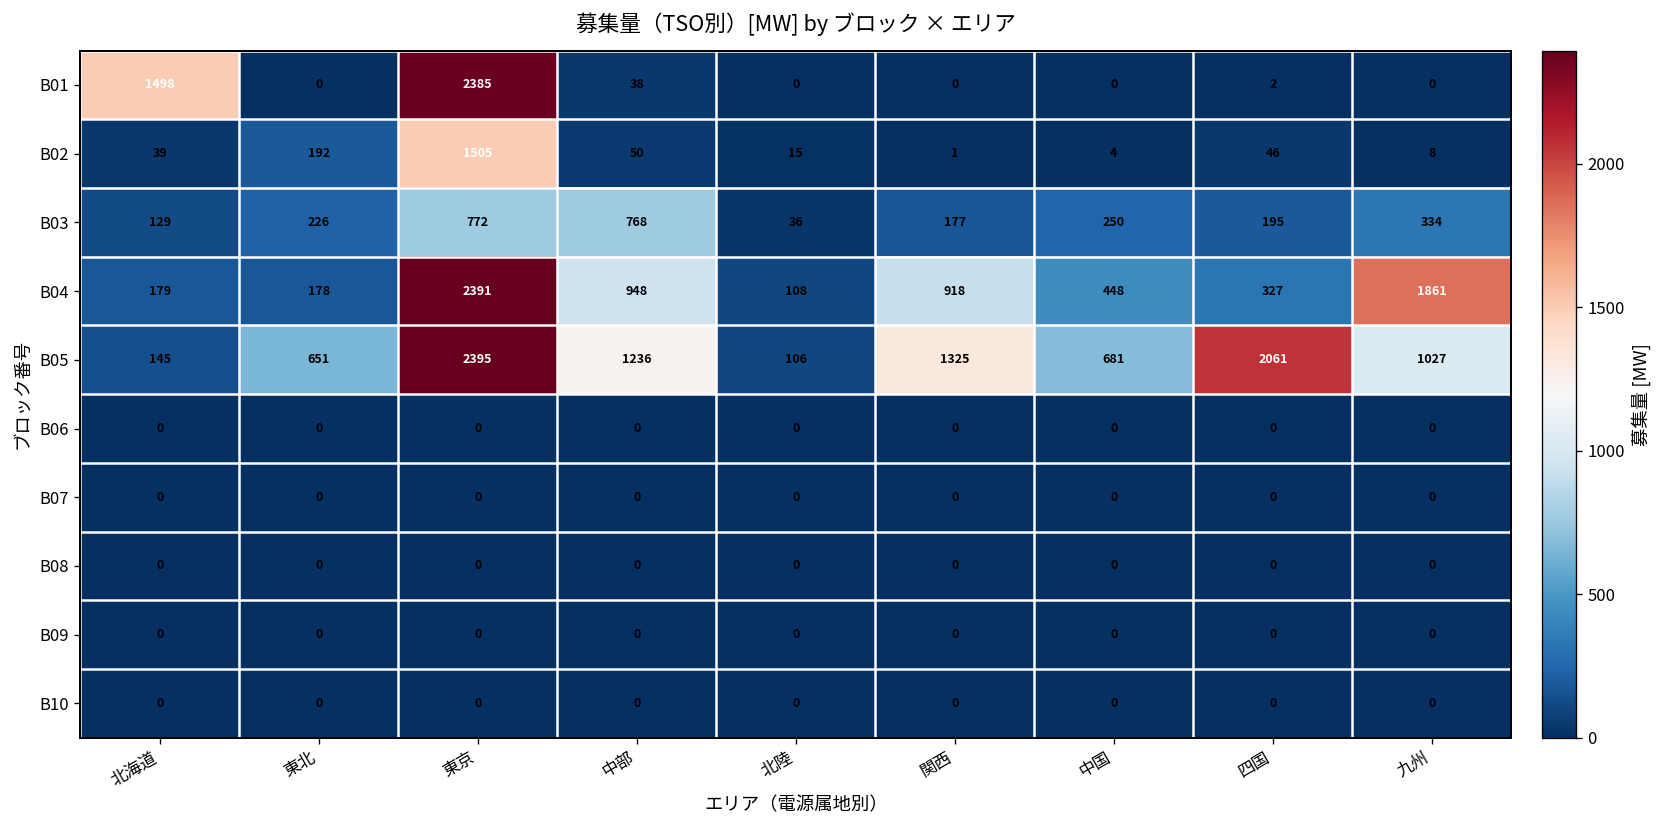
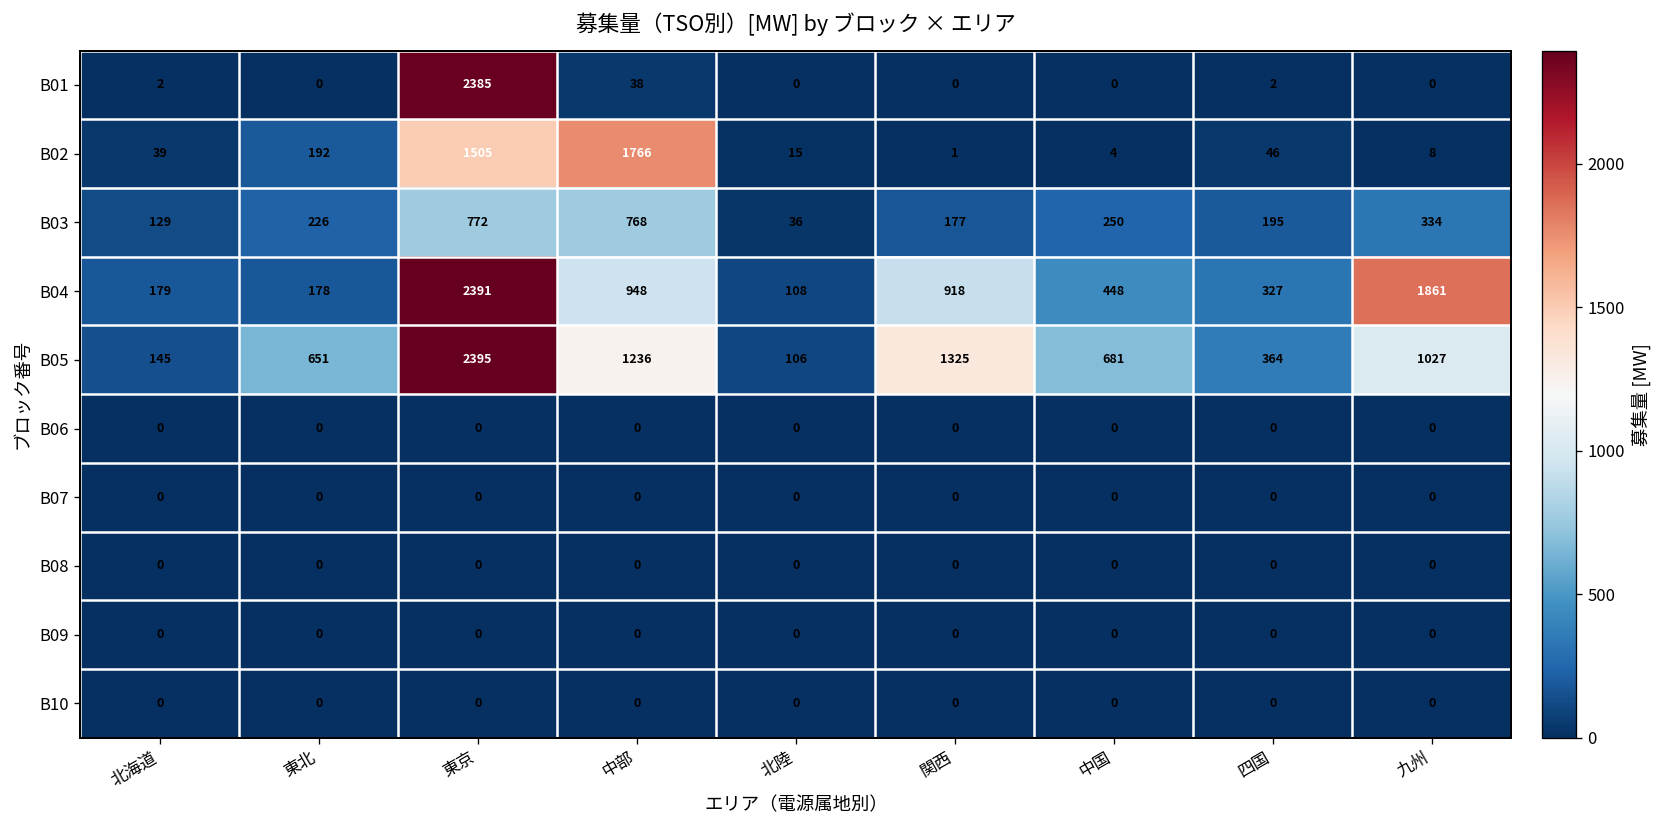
B01, 北海道: 1498 -> 2
B02, 中部: 50 -> 1766
B05, 四国: 2061 -> 364
